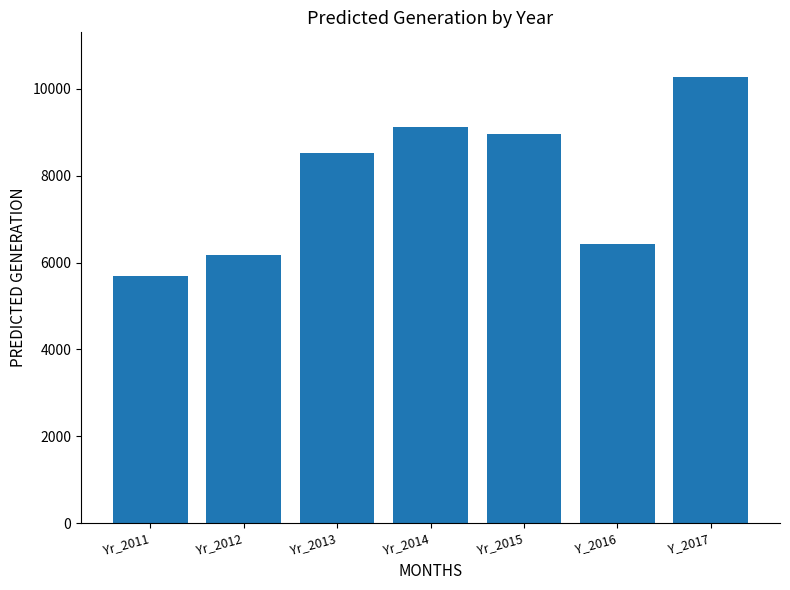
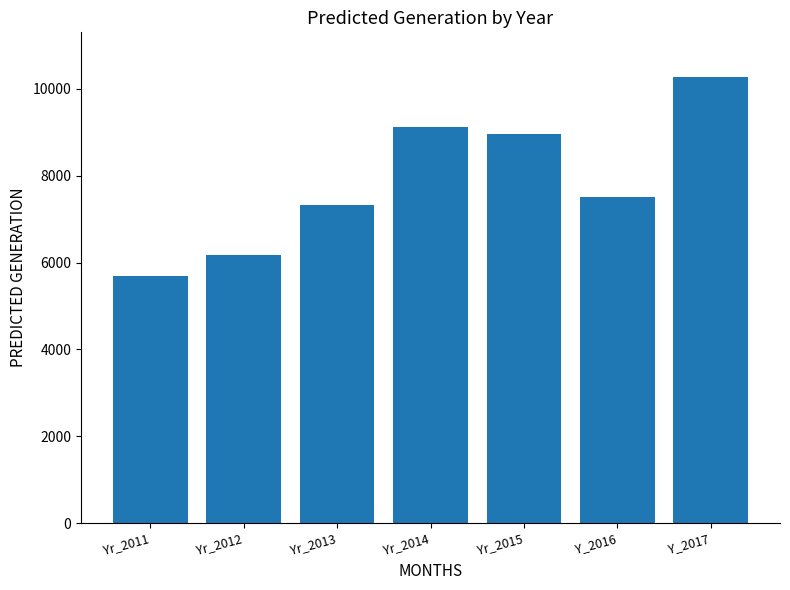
Yr_2013: 8500 -> 7300
Y_2016: 6400 -> 7500
